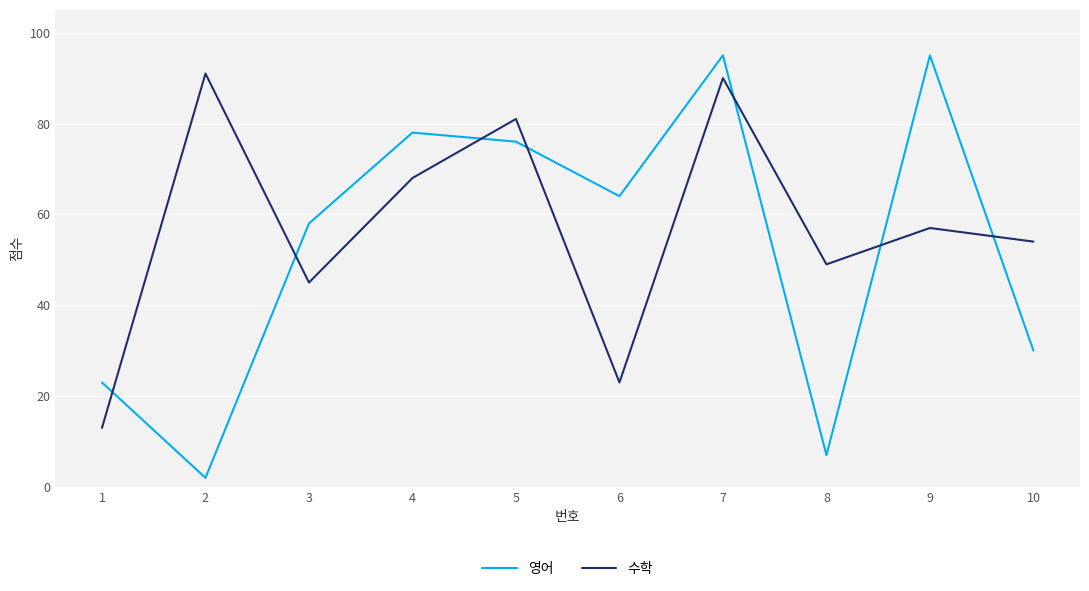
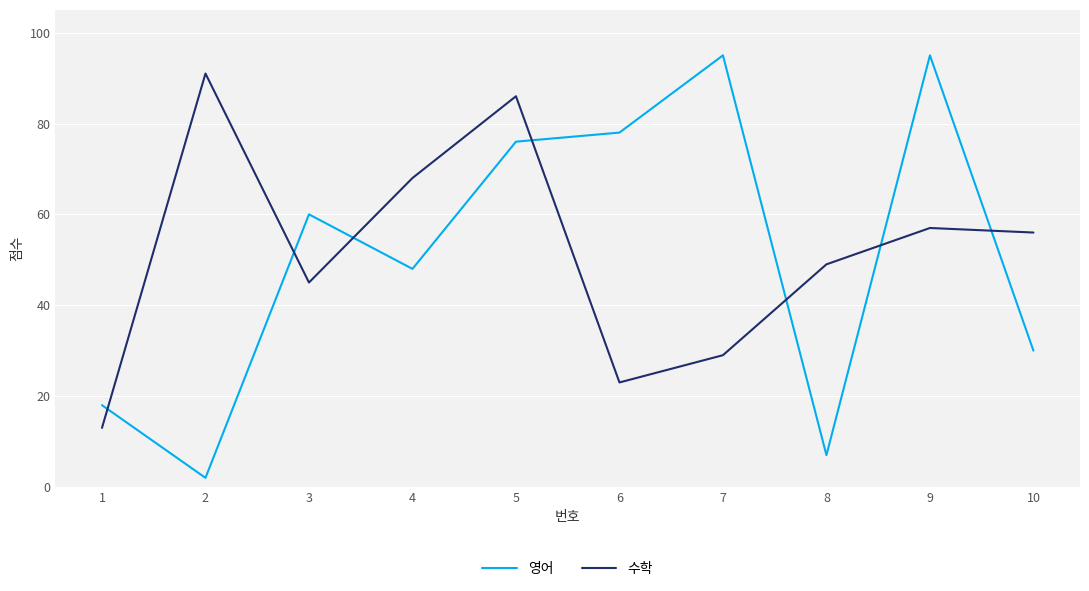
영어, 1: 23 -> 18
영어, 3: 58 -> 60
영어, 4: 78 -> 48
수학, 5: 81 -> 86
영어, 6: 64 -> 78
수학, 7: 90 -> 29
수학, 10: 54 -> 56
